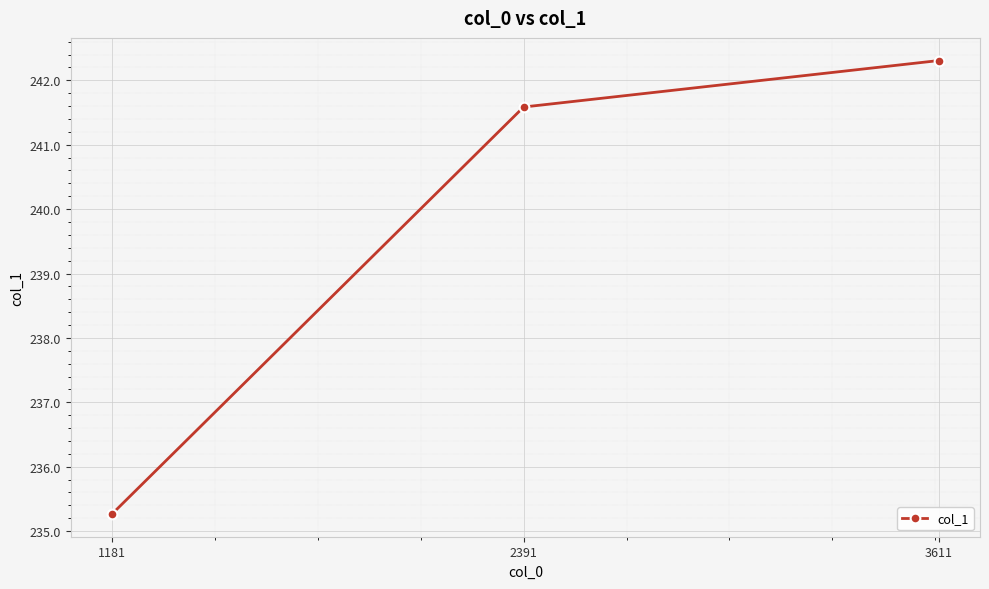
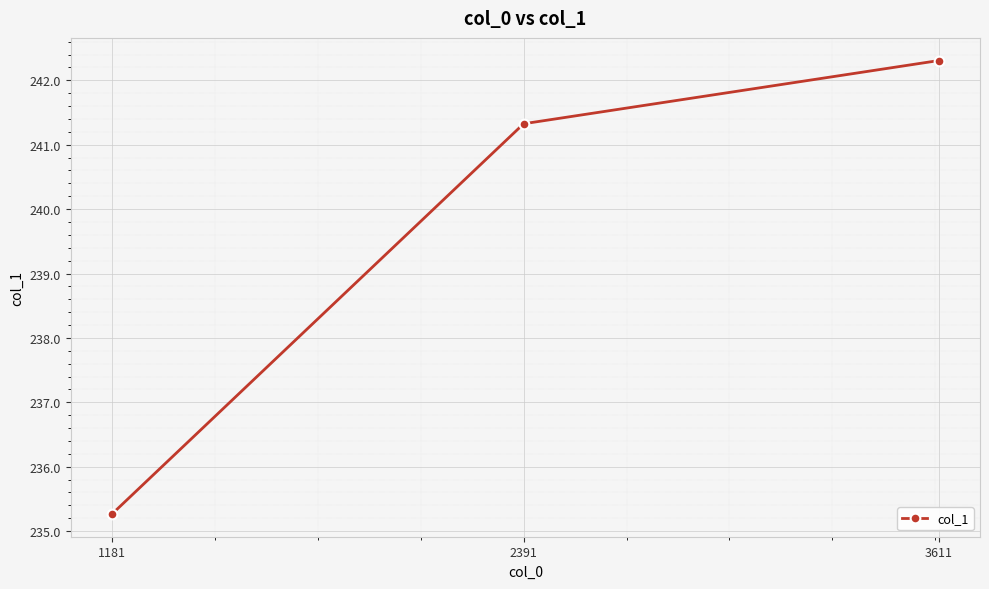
2391: 241.6 -> 241.3
